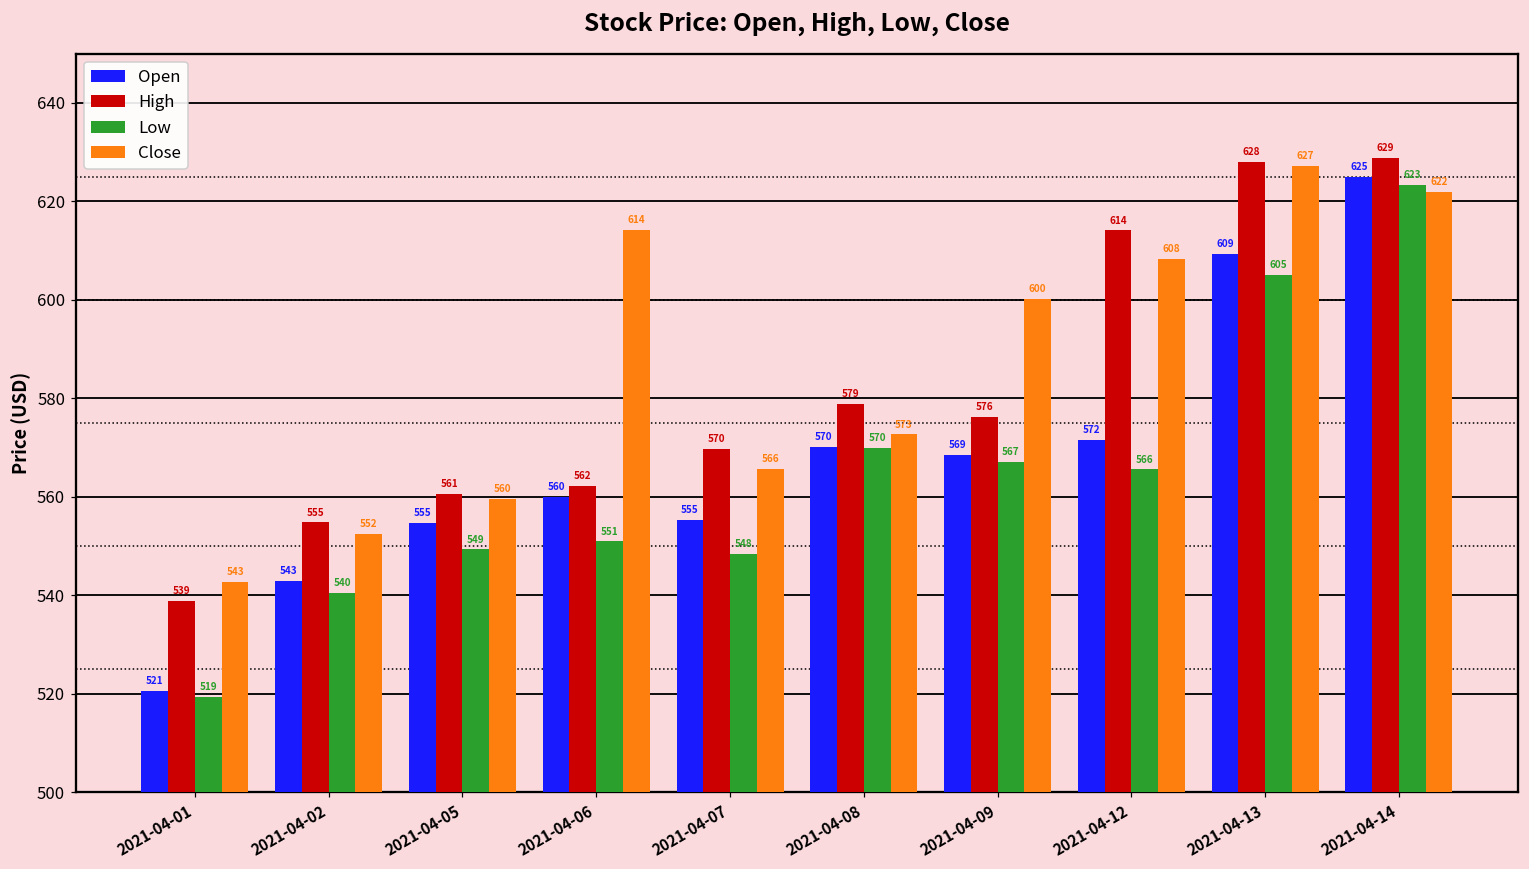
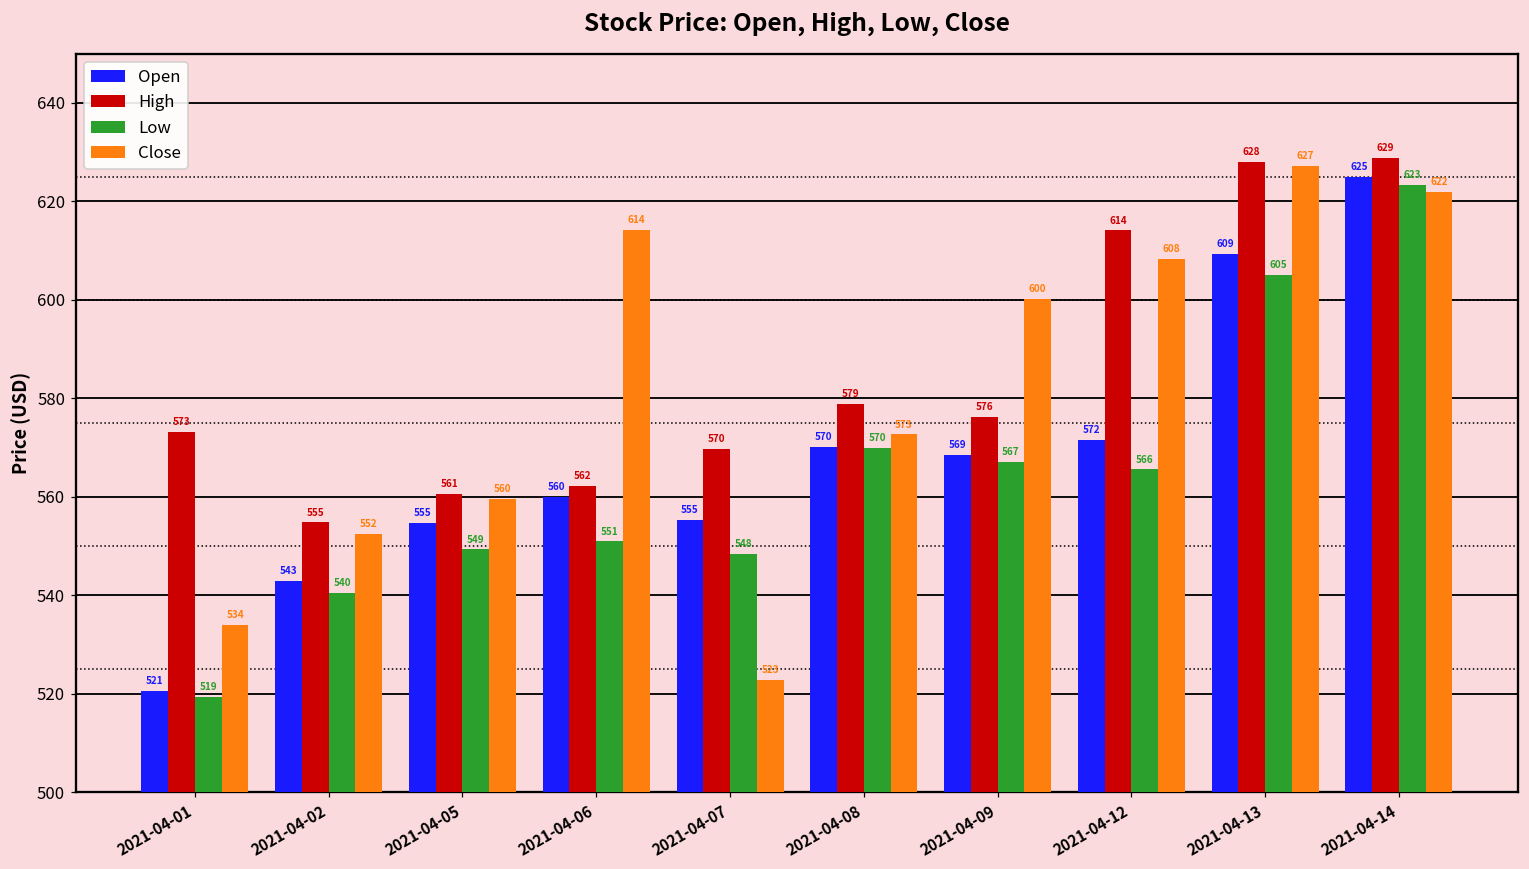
High, 2021-04-01: 539 -> 573
Close, 2021-04-01: 543 -> 534
Close, 2021-04-07: 566 -> 523
